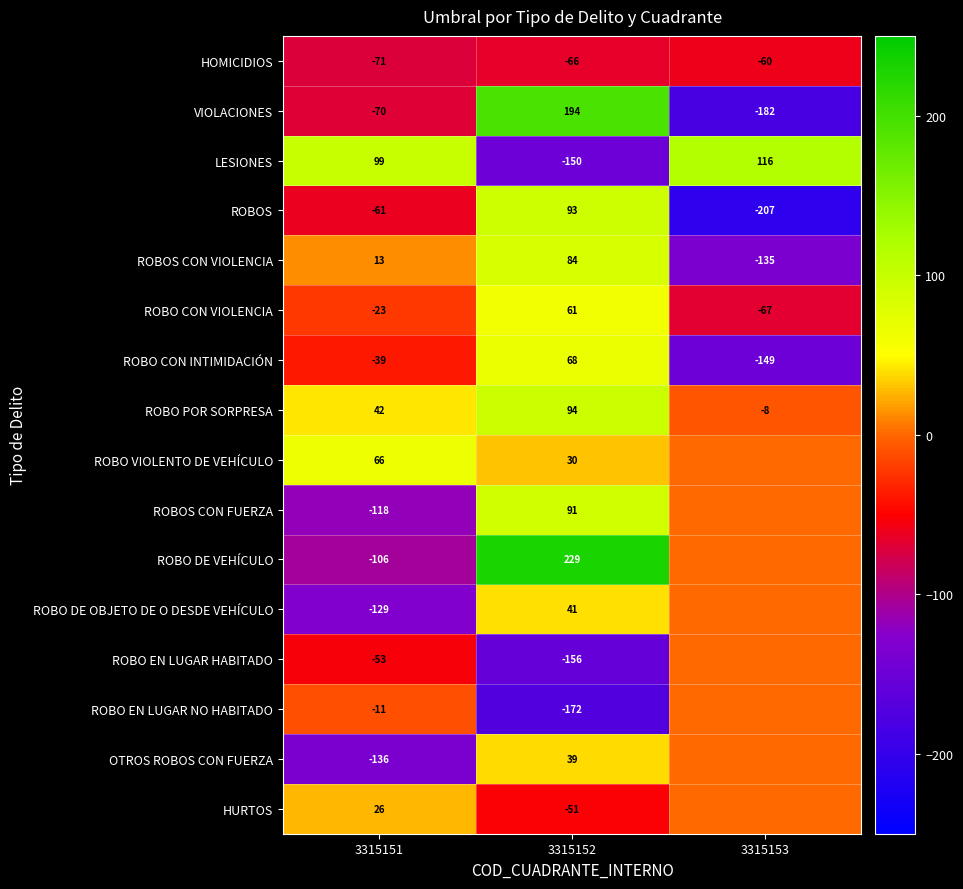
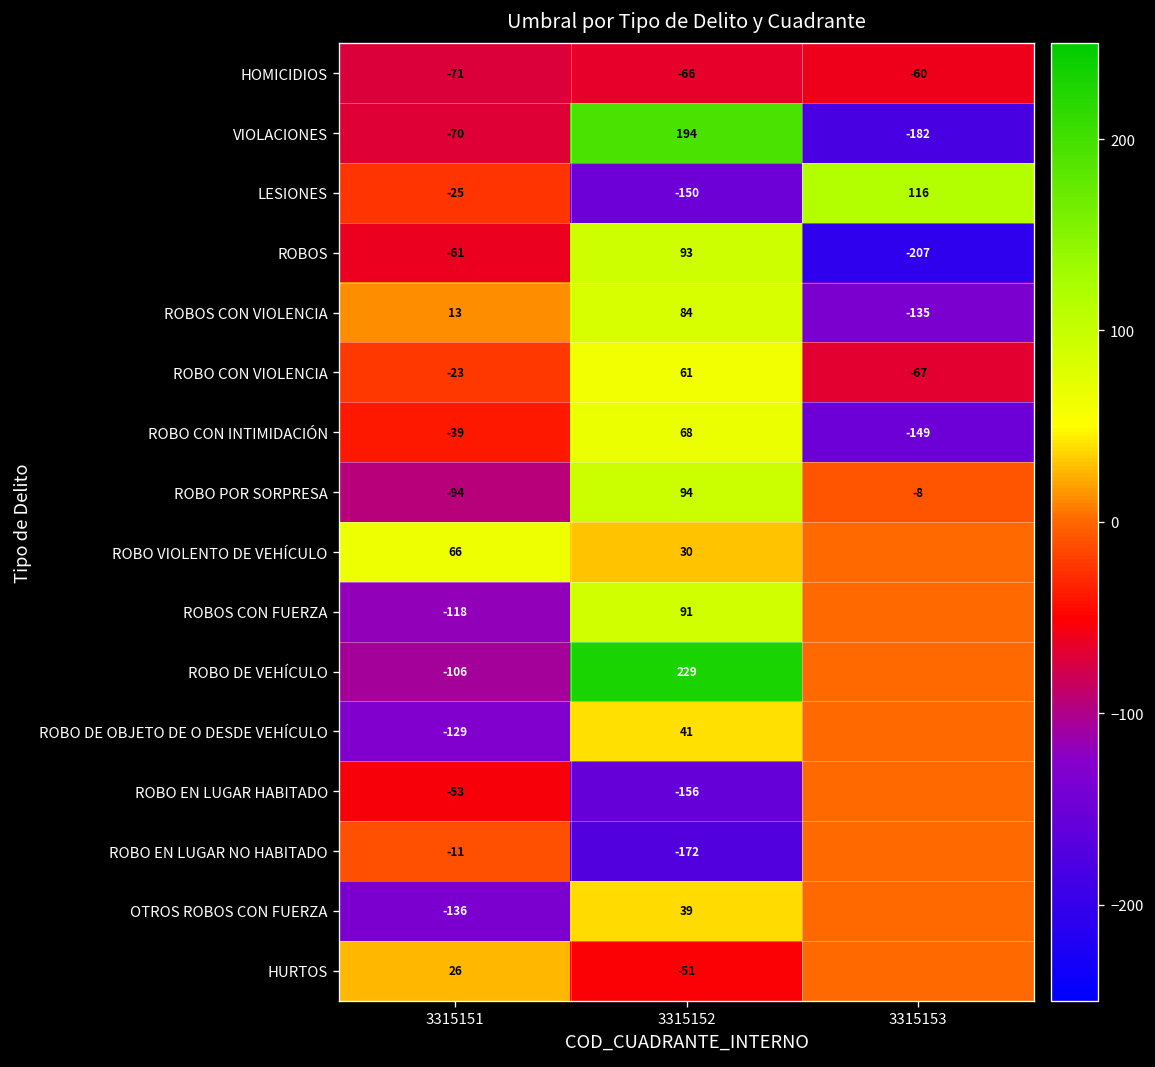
LESIONES, 3315151: 99 -> -25
ROBO POR SORPRESA, 3315151: 42 -> -94
